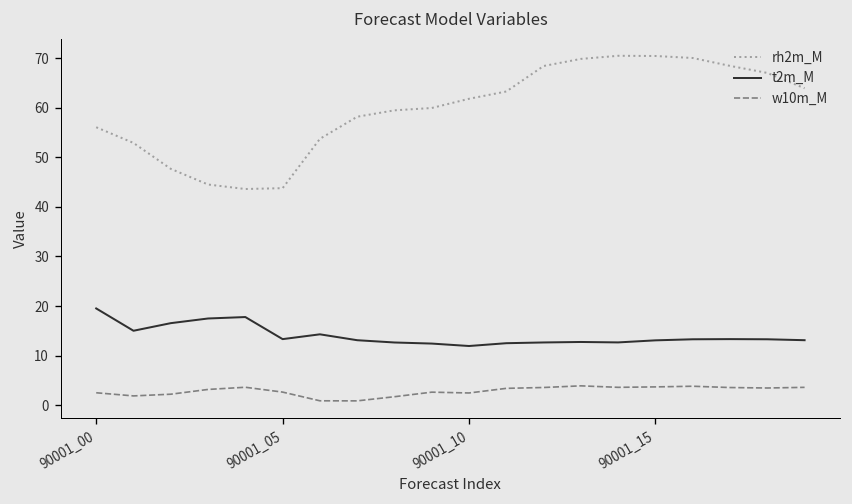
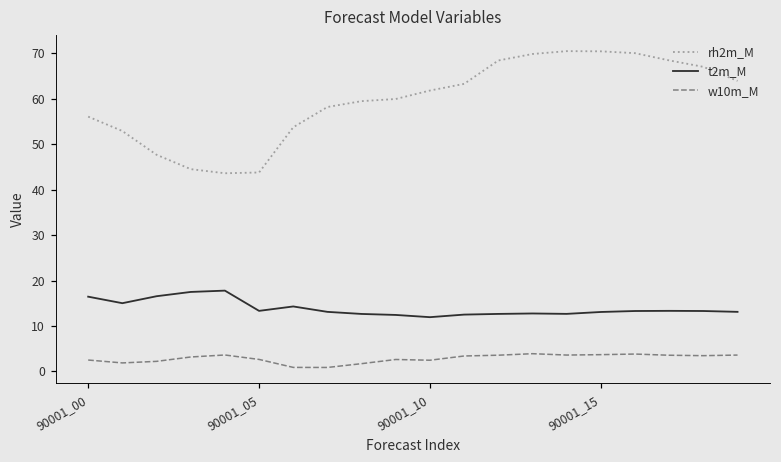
t2m_M, 90001_00: 20 -> 16
